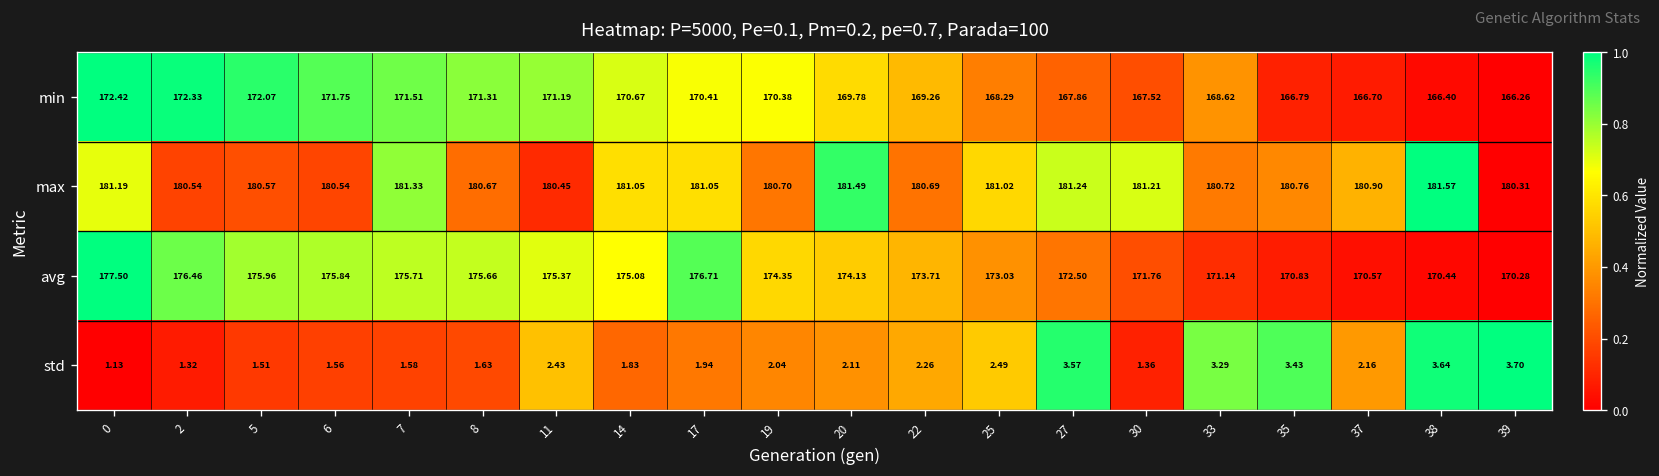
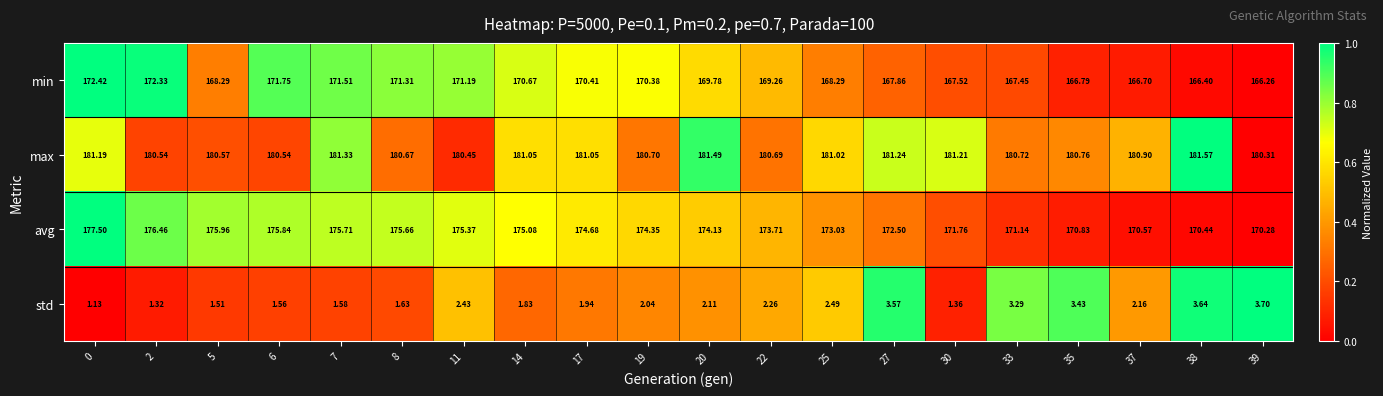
min, 5: 172.07 -> 168.29
min, 33: 168.62 -> 167.45
avg, 17: 176.71 -> 174.68
